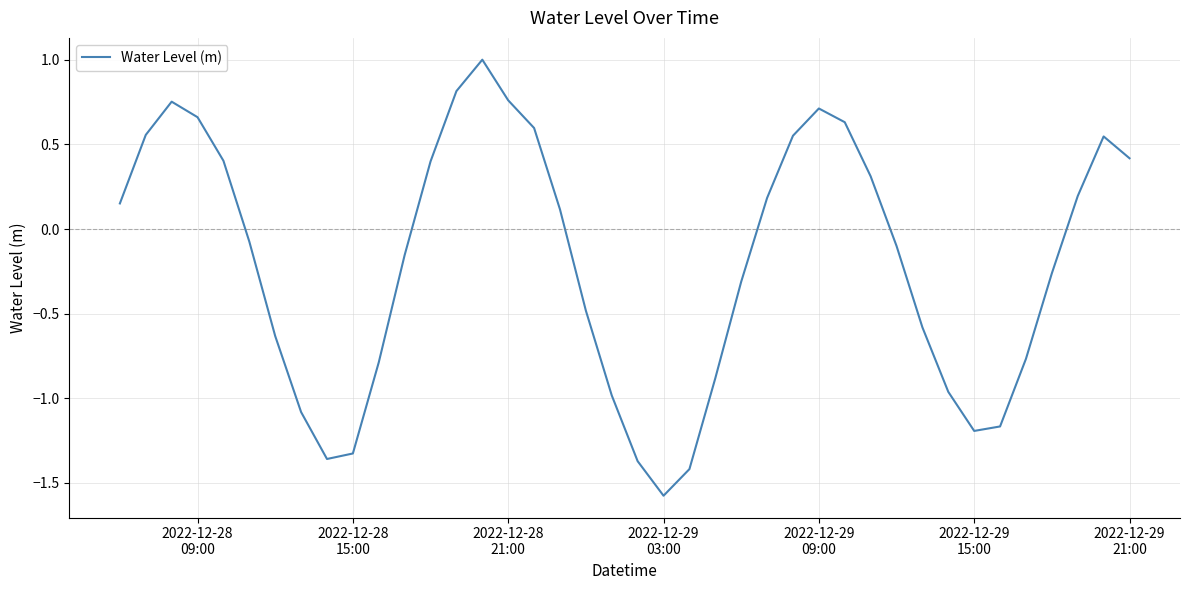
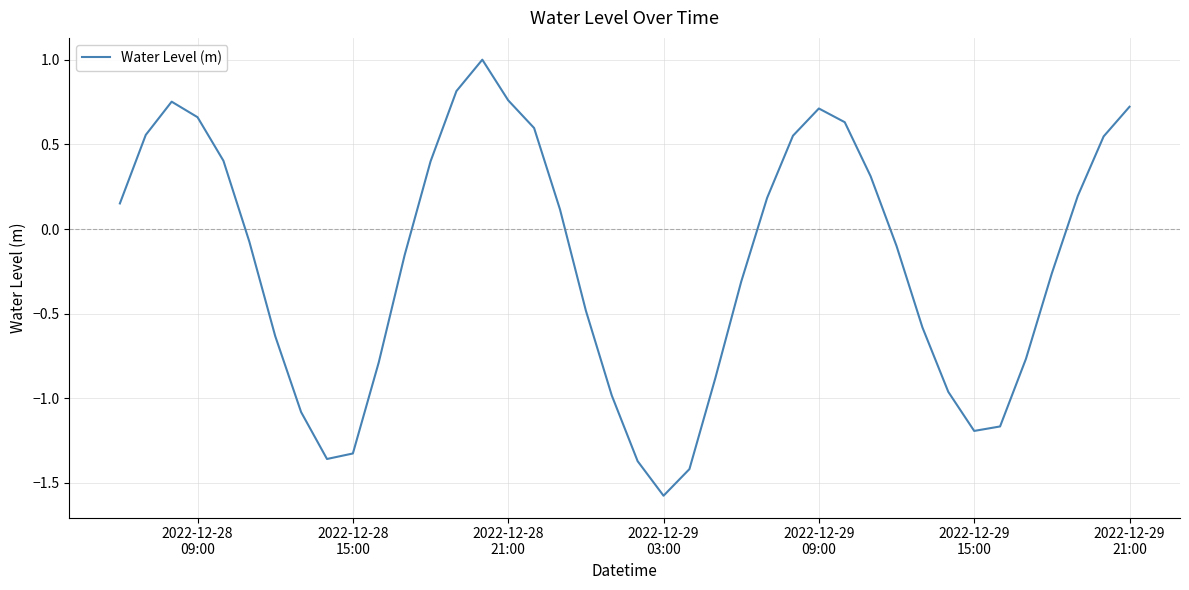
2022-12-29 21:00: 0.42 -> 0.72
